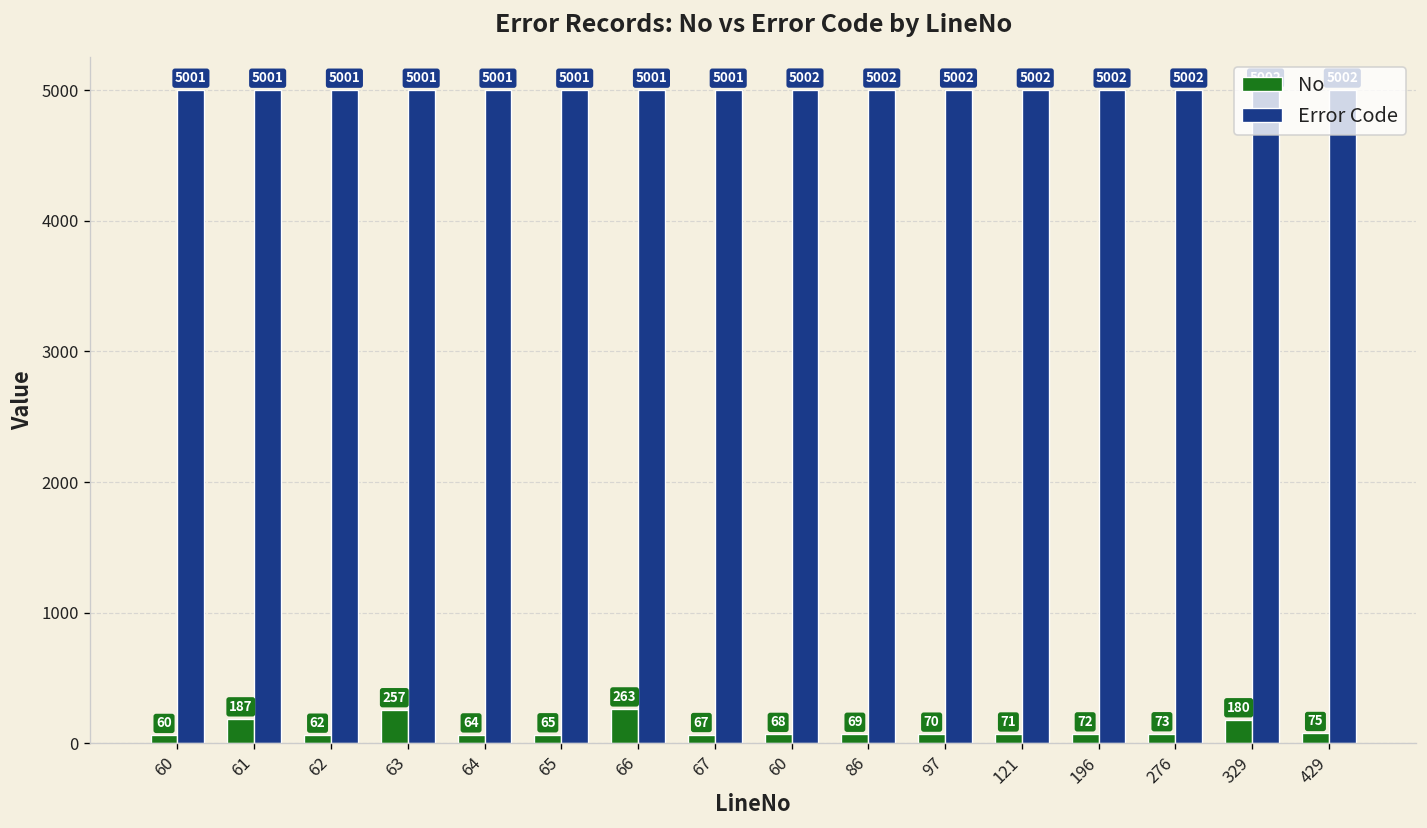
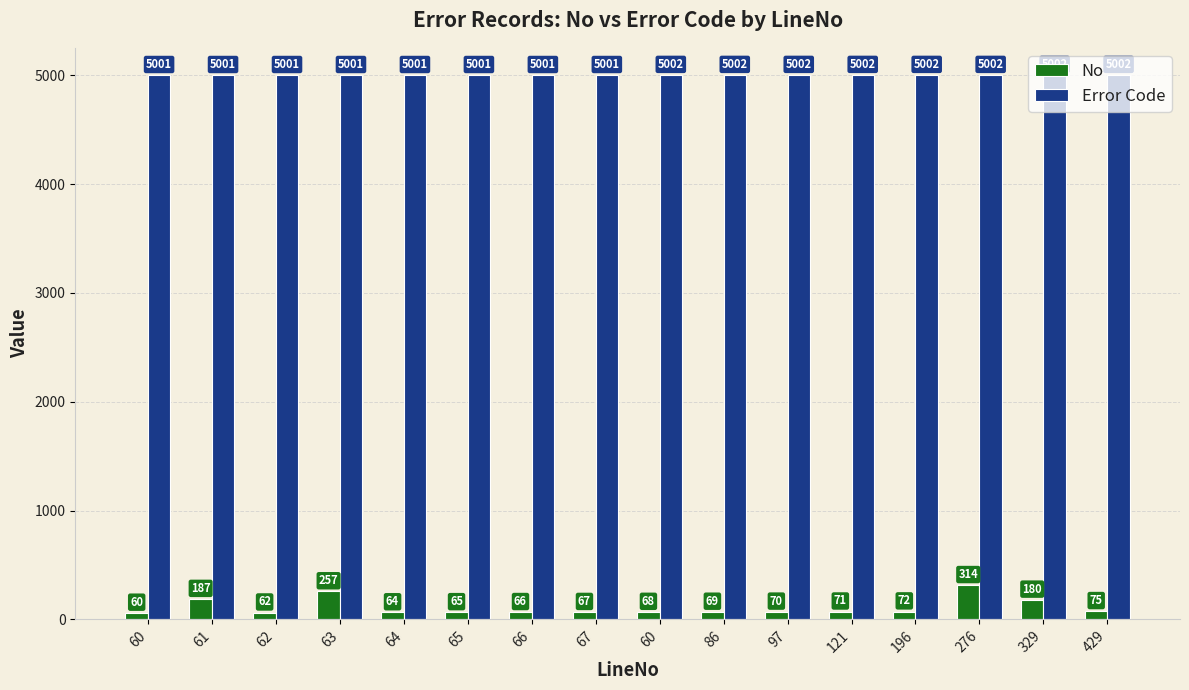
No, 66: 263 -> 66
No, 276: 73 -> 314
